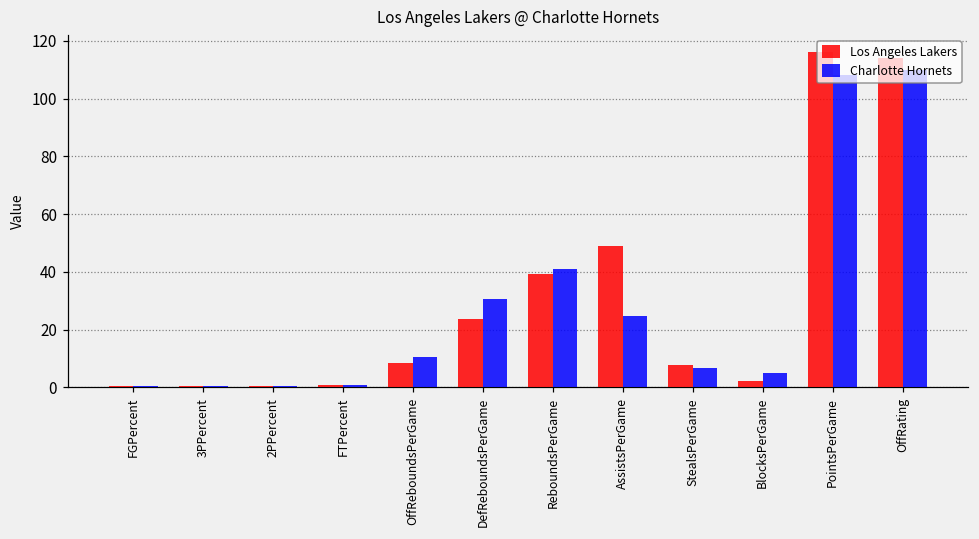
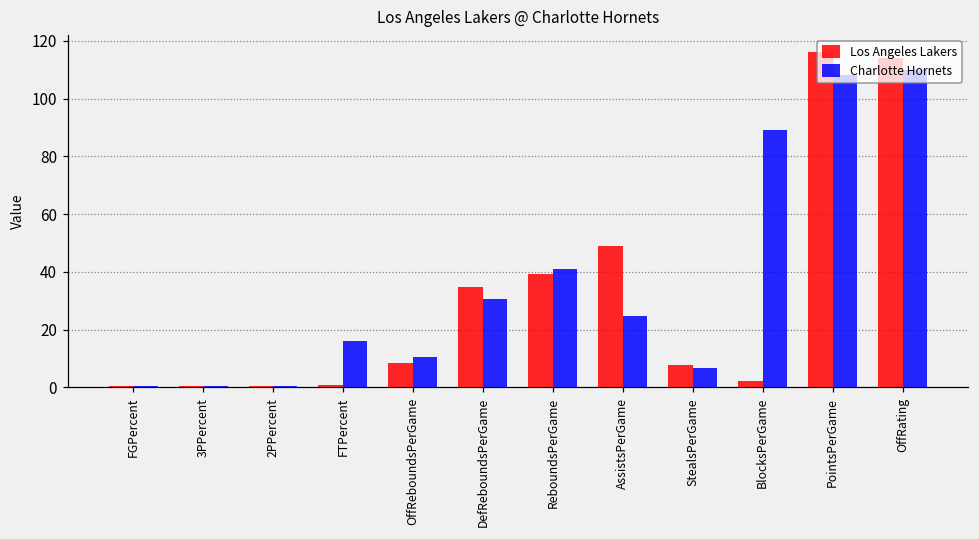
Charlotte Hornets, FTPercent: 1 -> 16
Los Angeles Lakers, DefReboundsPerGame: 24 -> 35
Charlotte Hornets, BlocksPerGame: 5 -> 89
